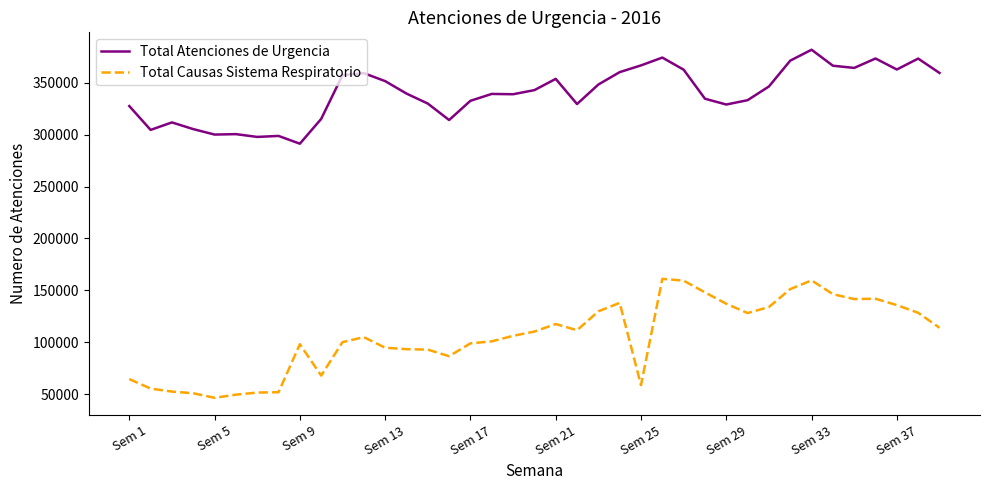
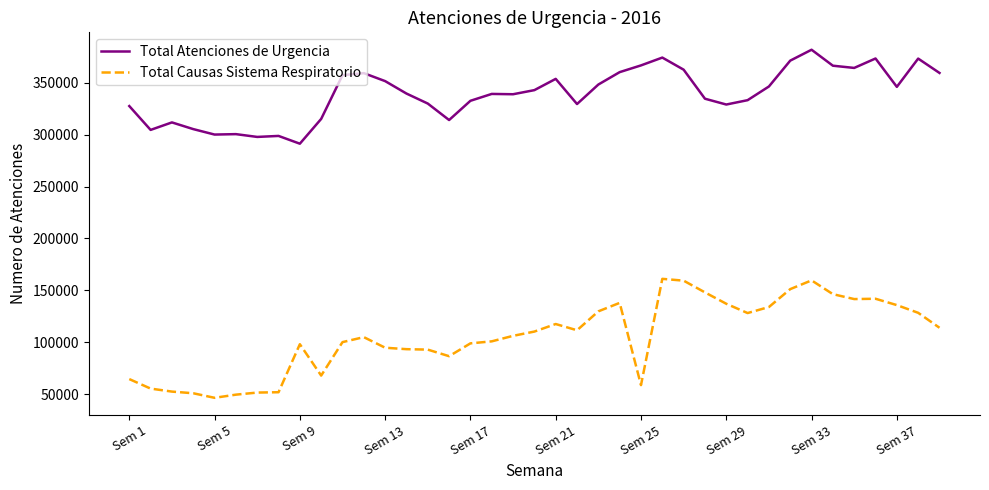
Total Atenciones de Urgencia, Sem 37: 363000 -> 346000
